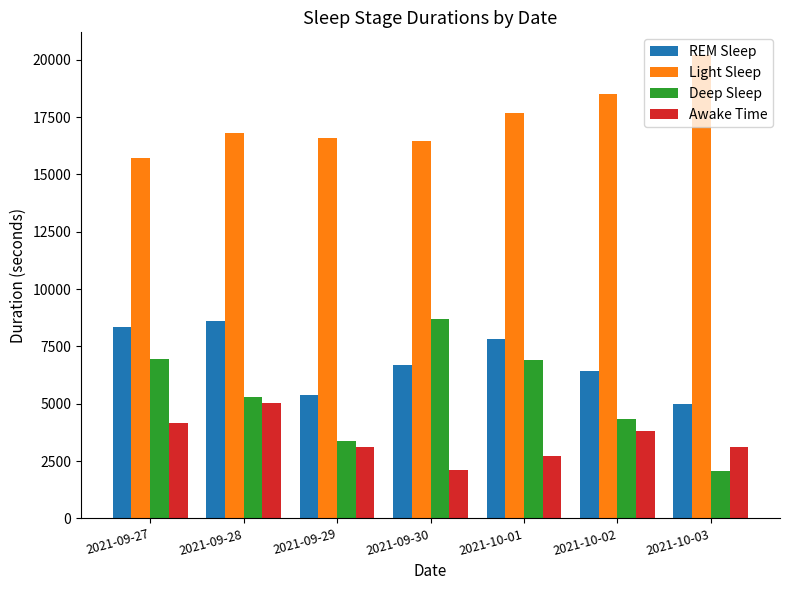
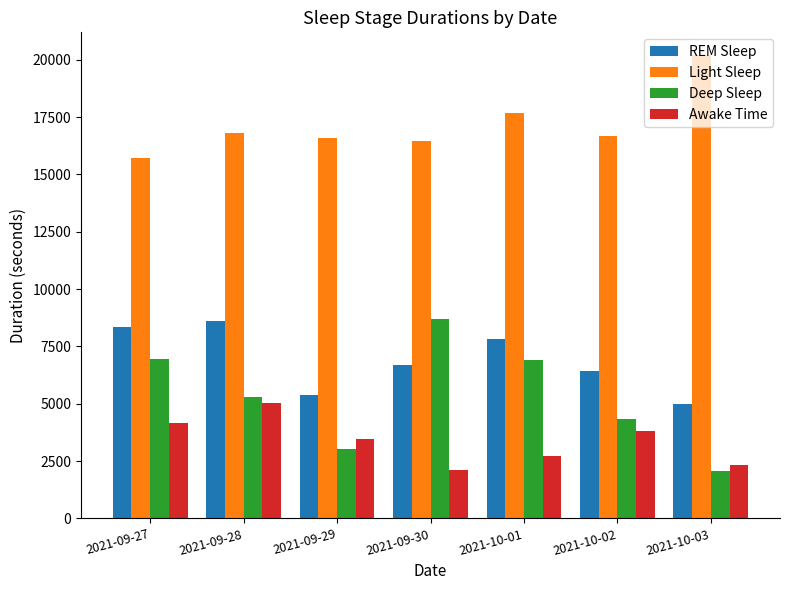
Deep Sleep, 2021-09-29: 3400 -> 3000
Awake Time, 2021-09-29: 3100 -> 3500
Light Sleep, 2021-10-02: 18500 -> 16700
Awake Time, 2021-10-03: 3100 -> 2300
